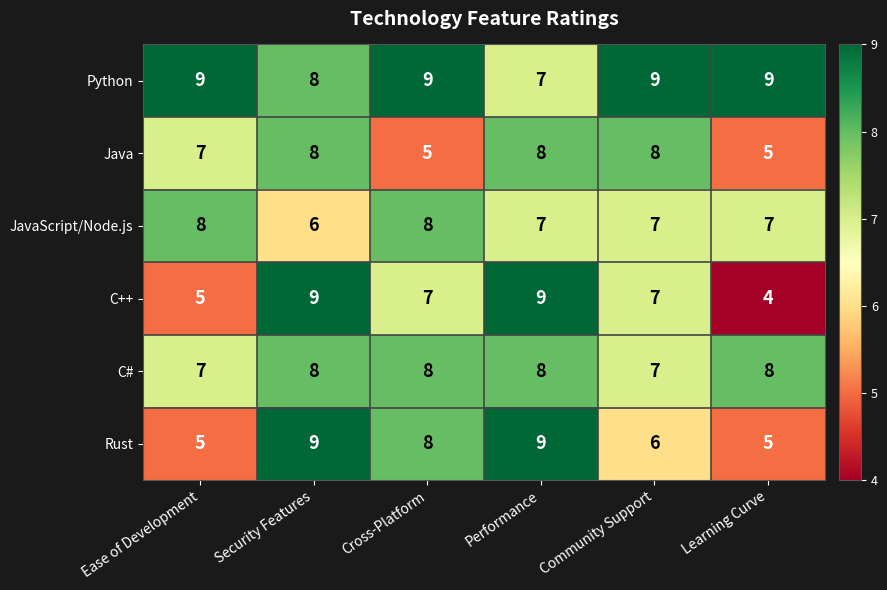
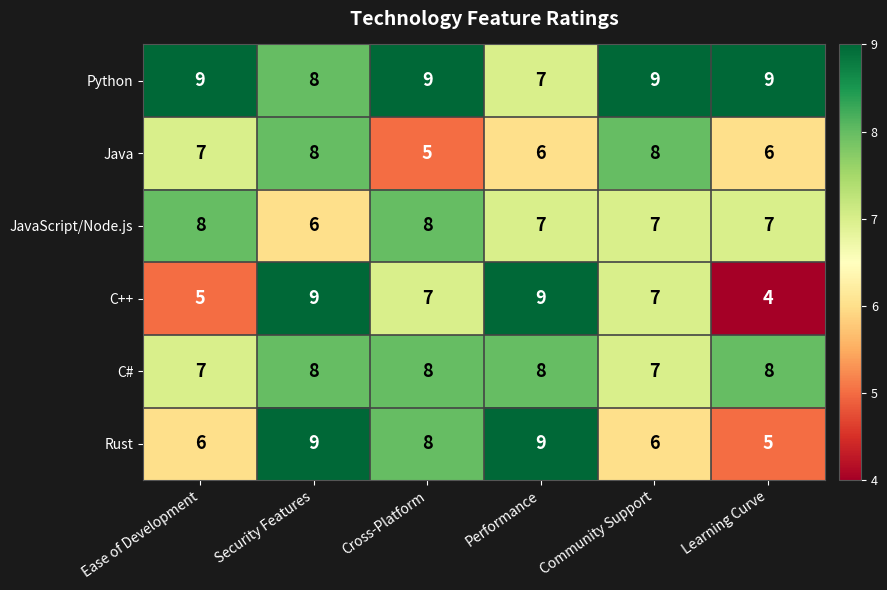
Java, Performance: 8 -> 6
Java, Learning Curve: 5 -> 6
Rust, Ease of Development: 5 -> 6
